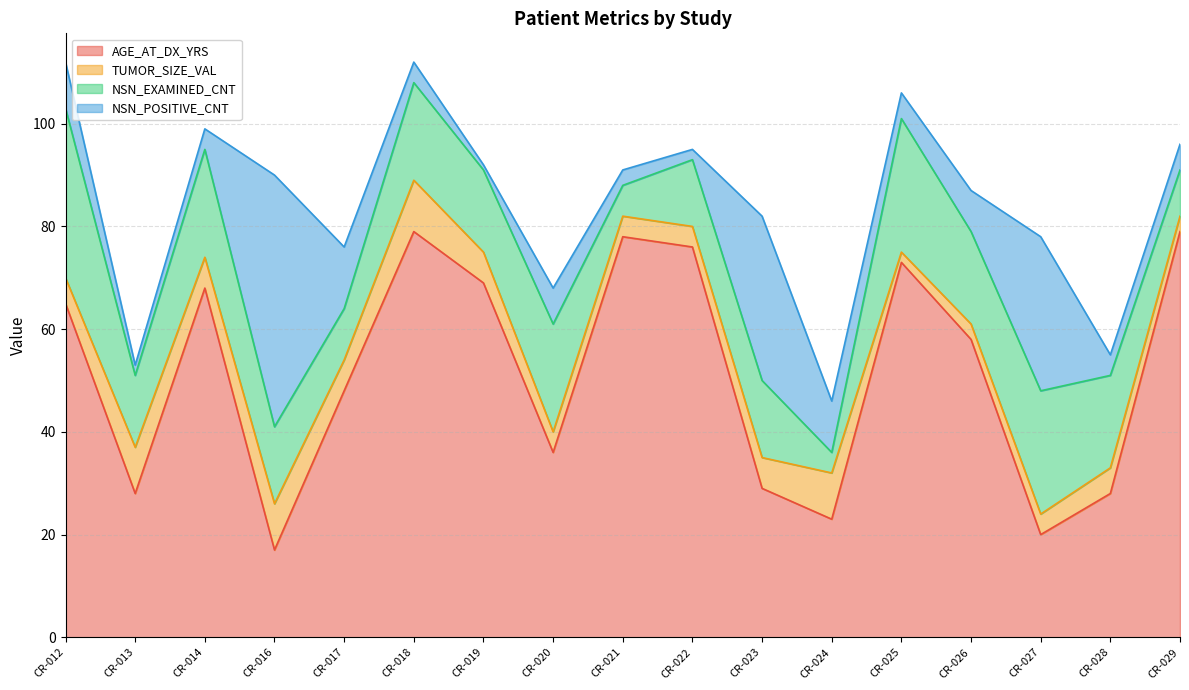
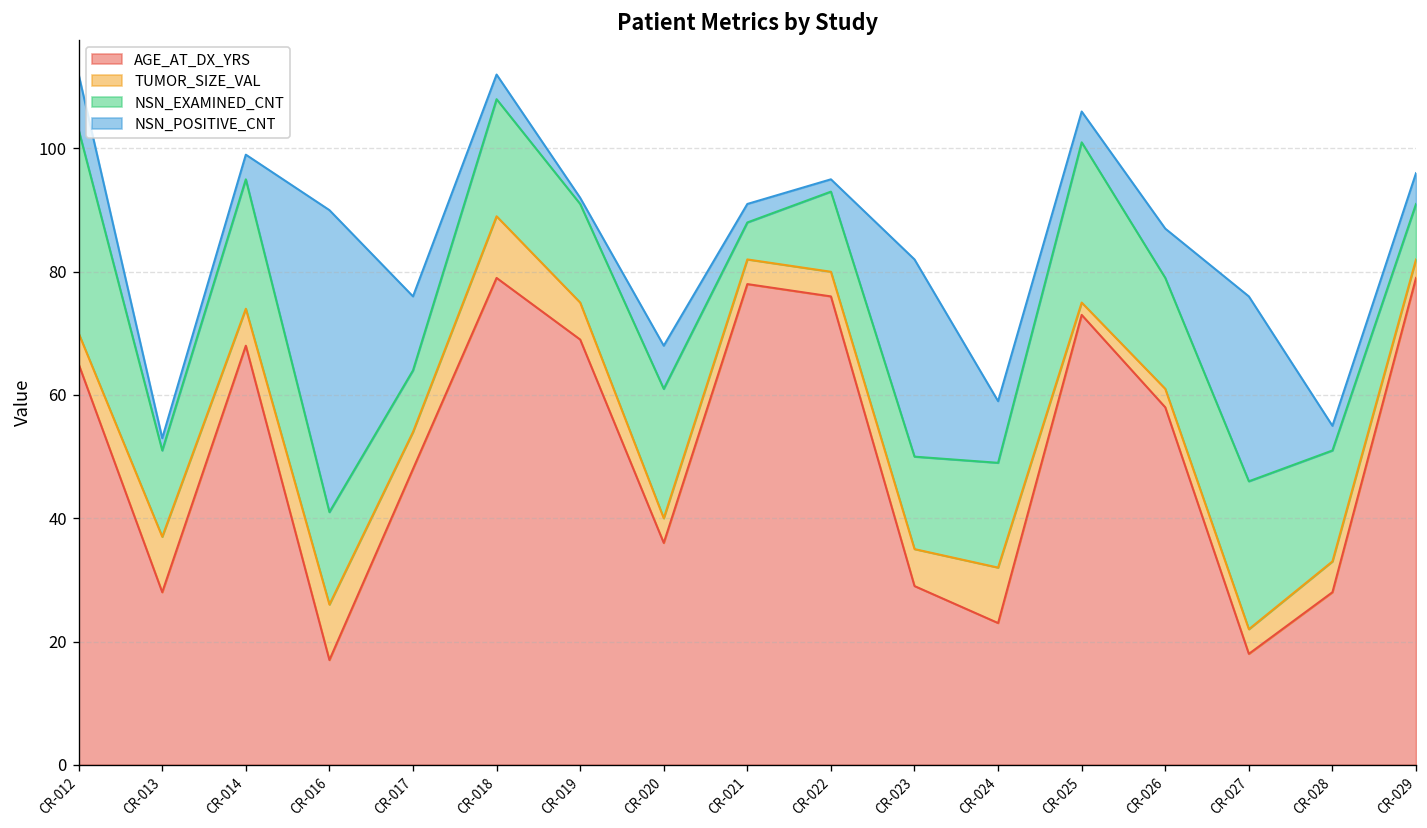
NSN_EXAMINED_CNT, CR-024: 4 -> 17
AGE_AT_DX_YRS, CR-027: 20 -> 18
